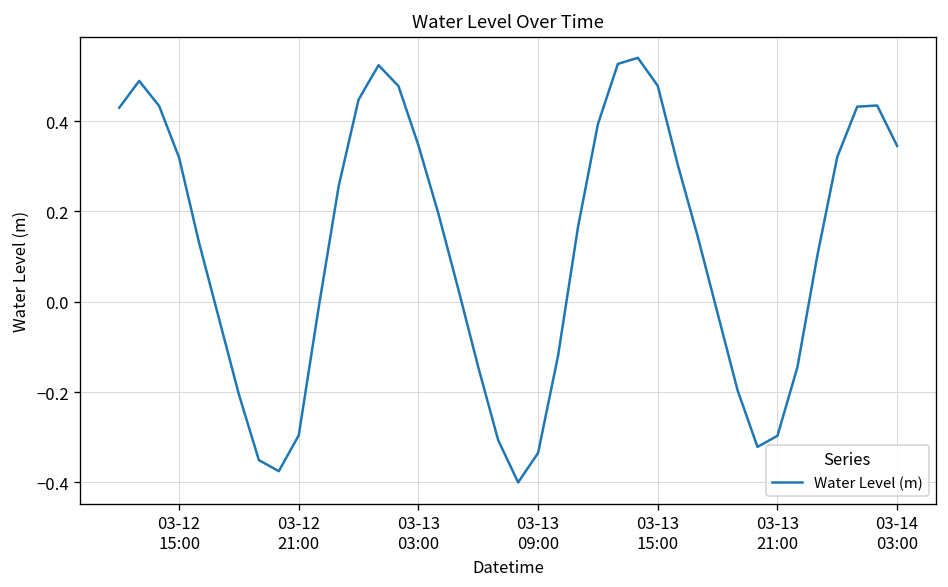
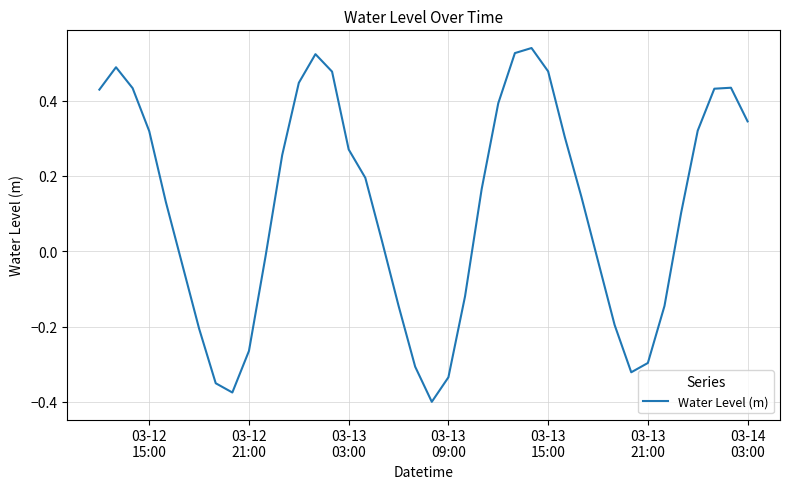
03-12 21:00: -0.30 -> -0.26
03-13 03:00: 0.35 -> 0.27
